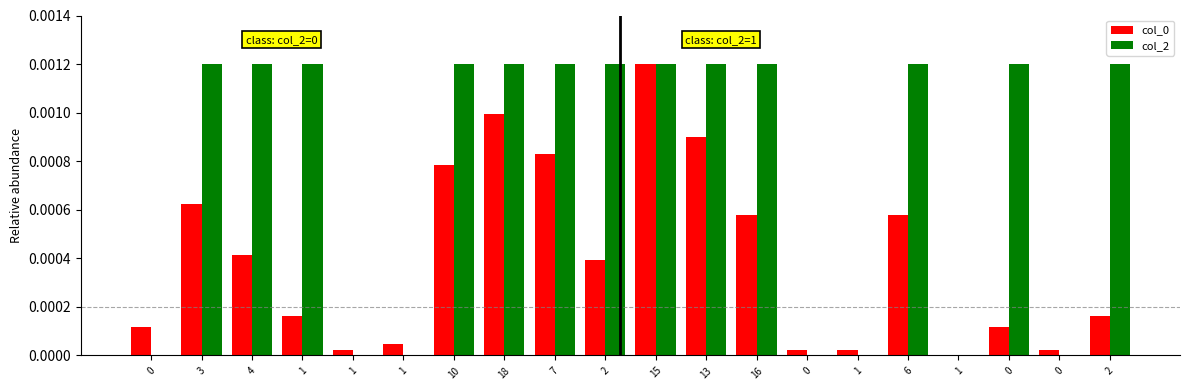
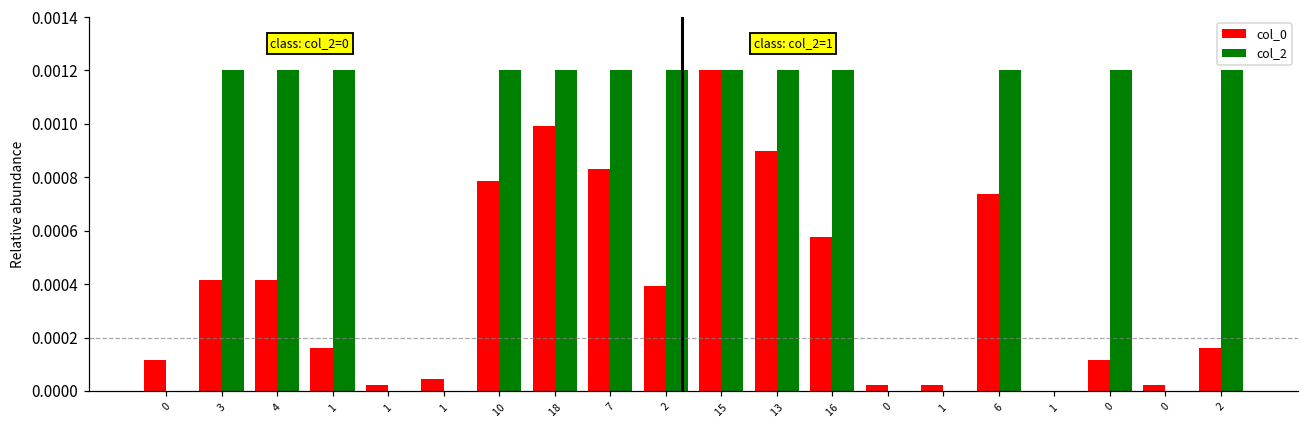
col_0, 3: 0.00062 -> 0.00042
col_0, 6: 0.00058 -> 0.00074
